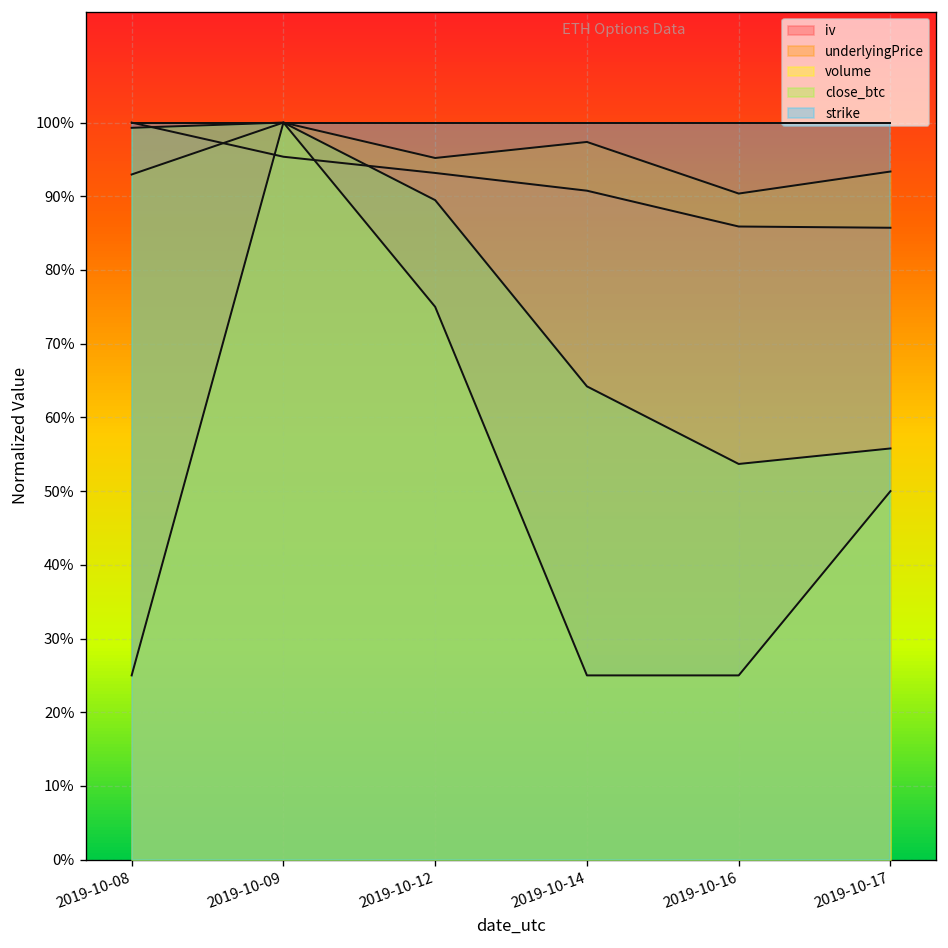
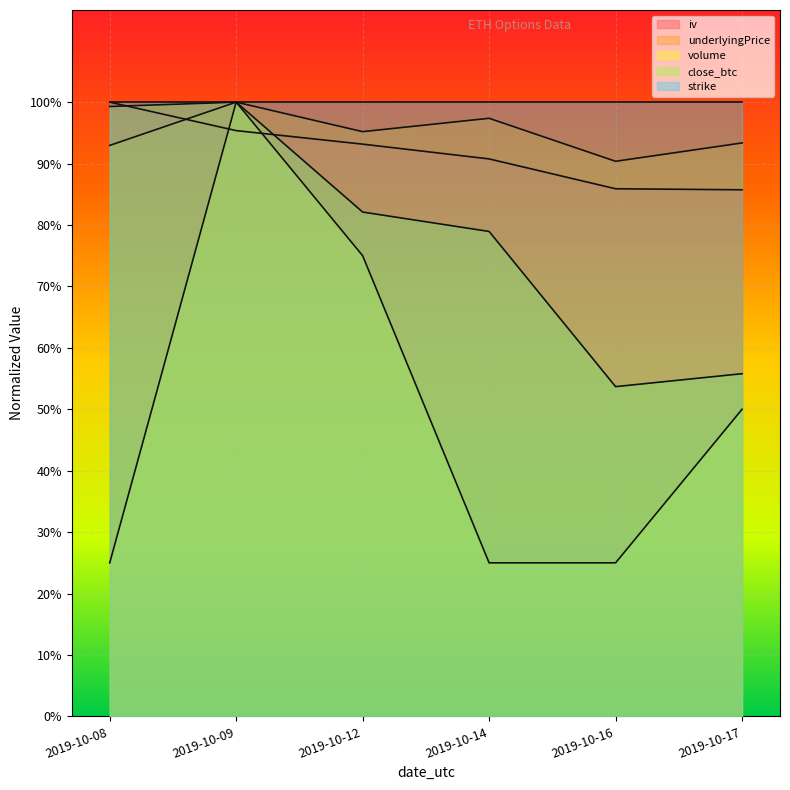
close_btc, 2019-10-12: 89% -> 82%
close_btc, 2019-10-14: 64% -> 79%
